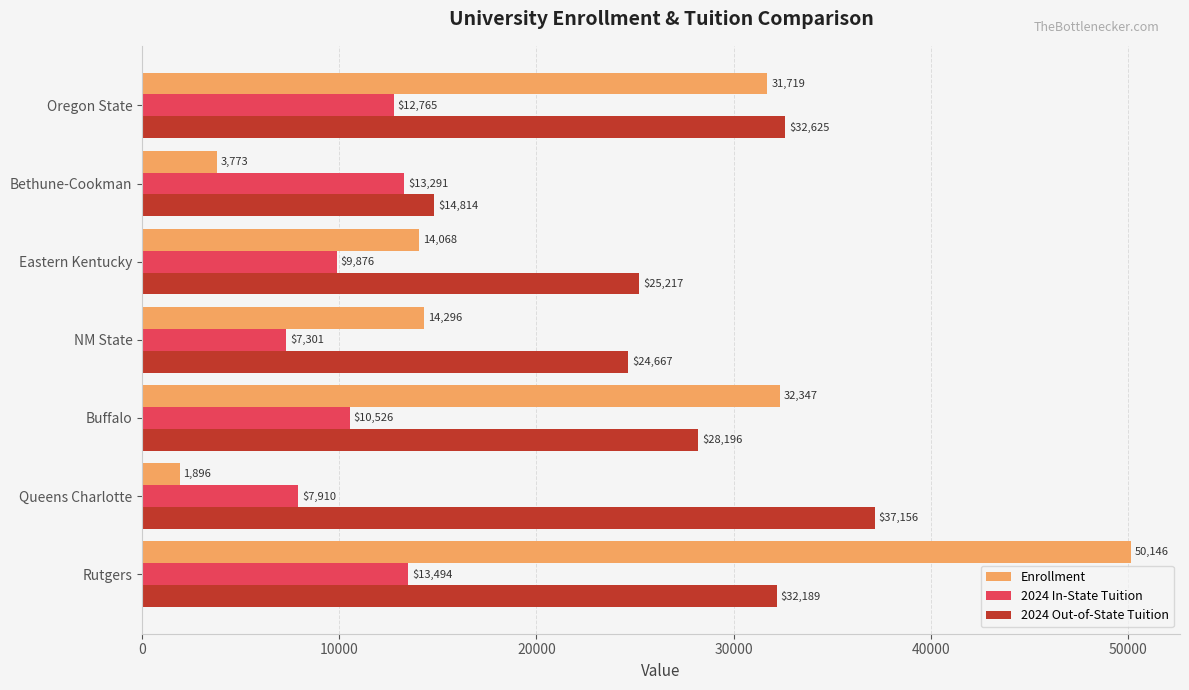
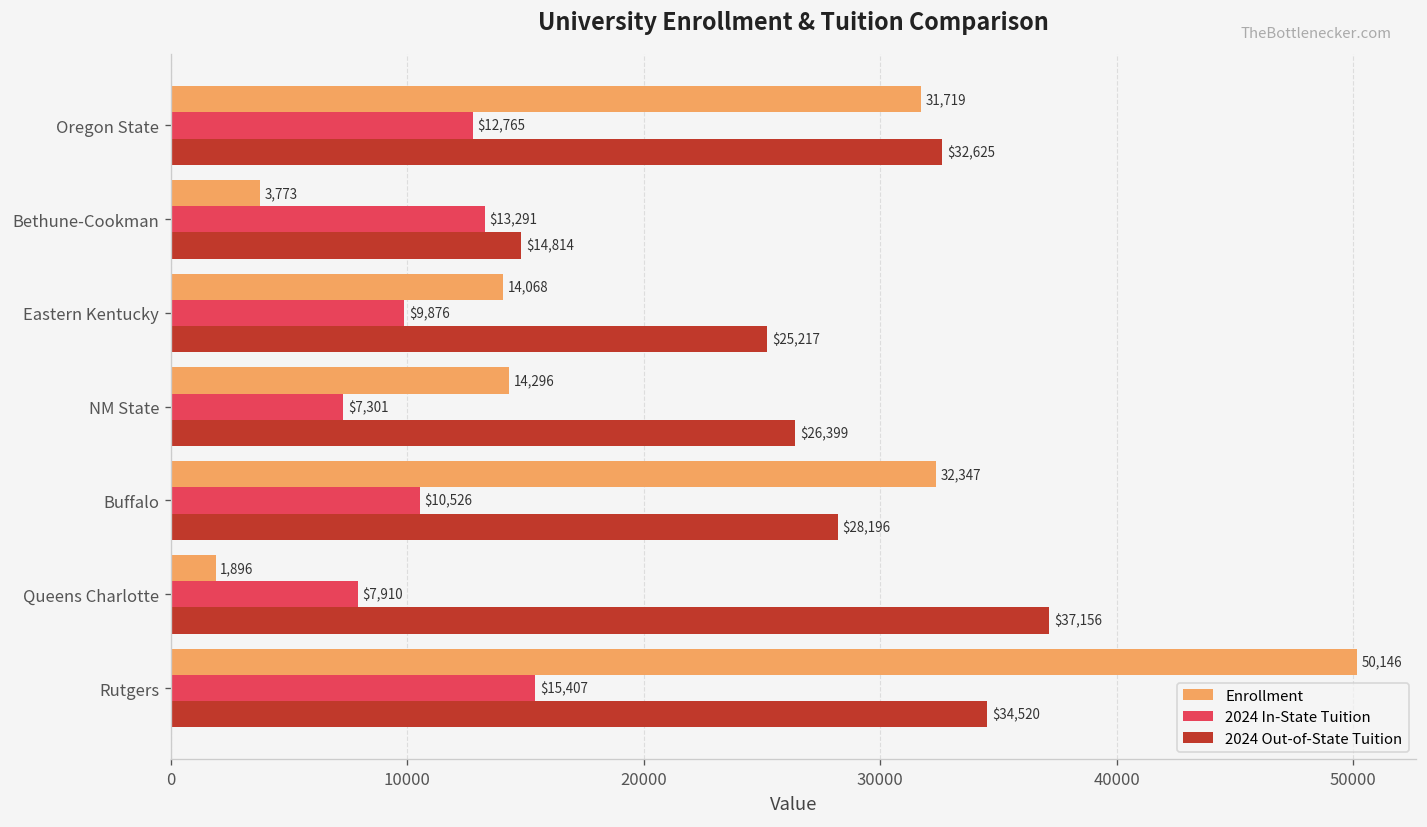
2024 Out-of-State Tuition, NM State: $24,667 -> $26,399
2024 In-State Tuition, Rutgers: $13,494 -> $15,407
2024 Out-of-State Tuition, Rutgers: $32,189 -> $34,520
